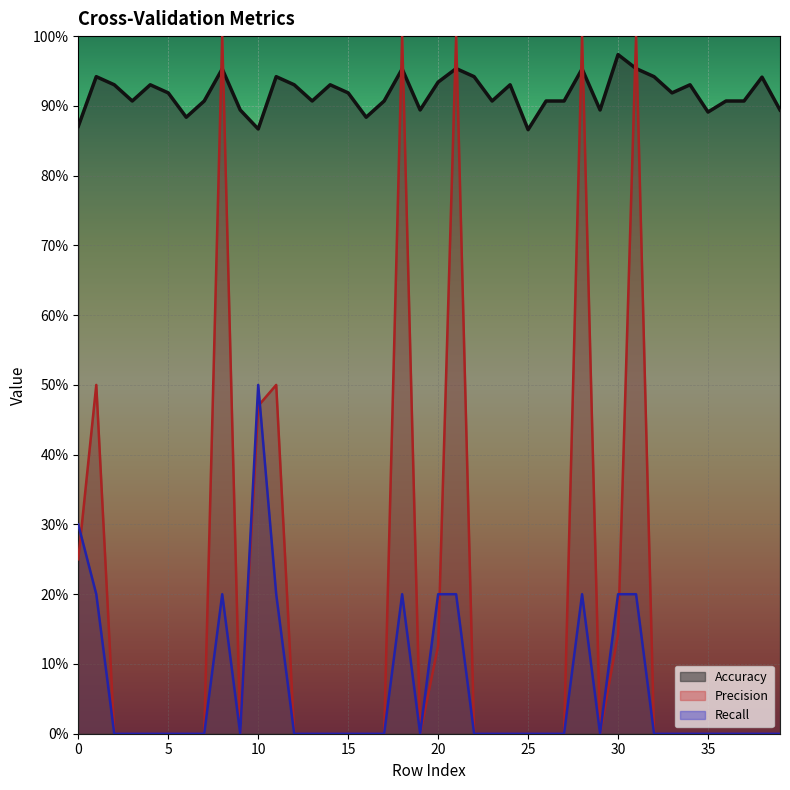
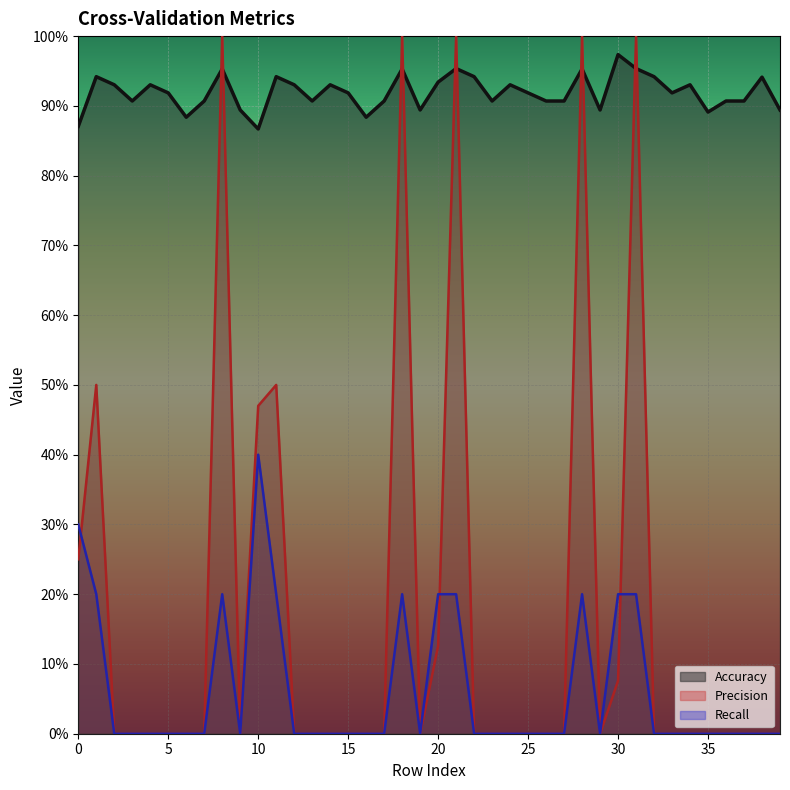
Recall, 10: 50% -> 40%
Accuracy, 25: 87% -> 92%
Precision, 30: 14% -> 8%
